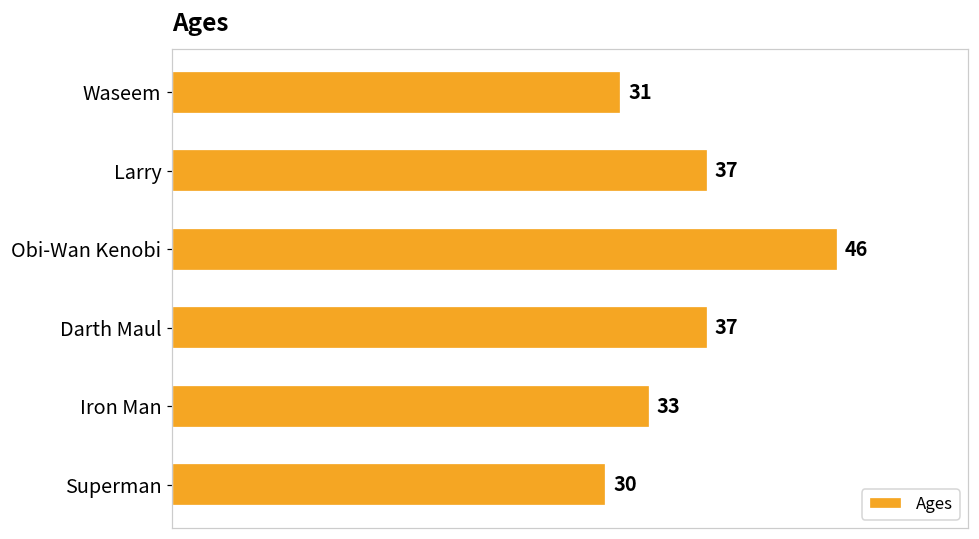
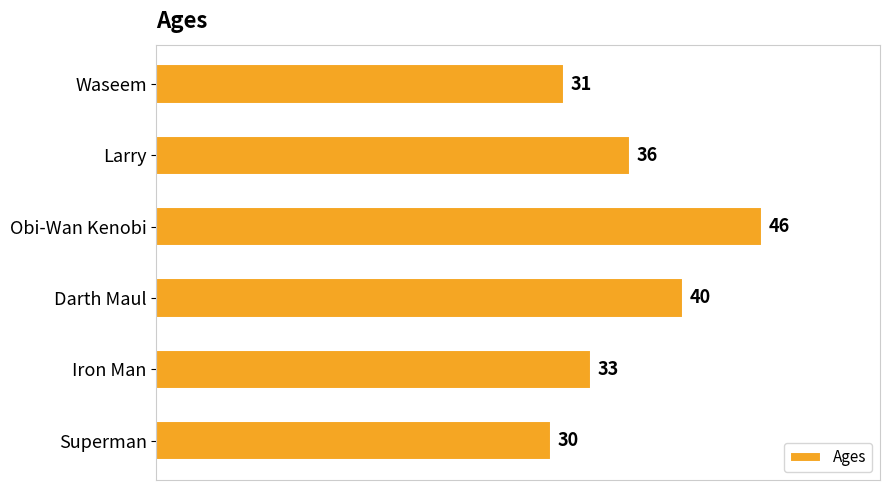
Larry: 37 -> 36
Darth Maul: 37 -> 40
